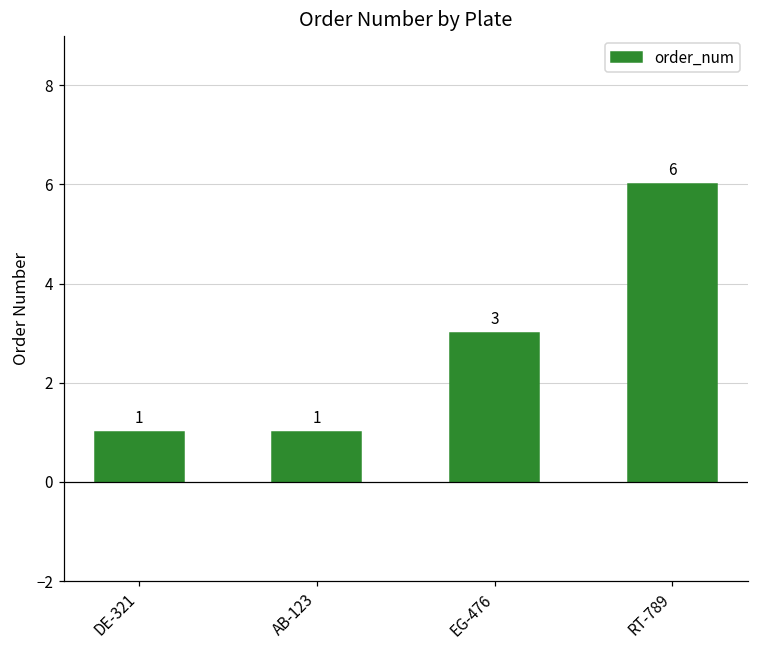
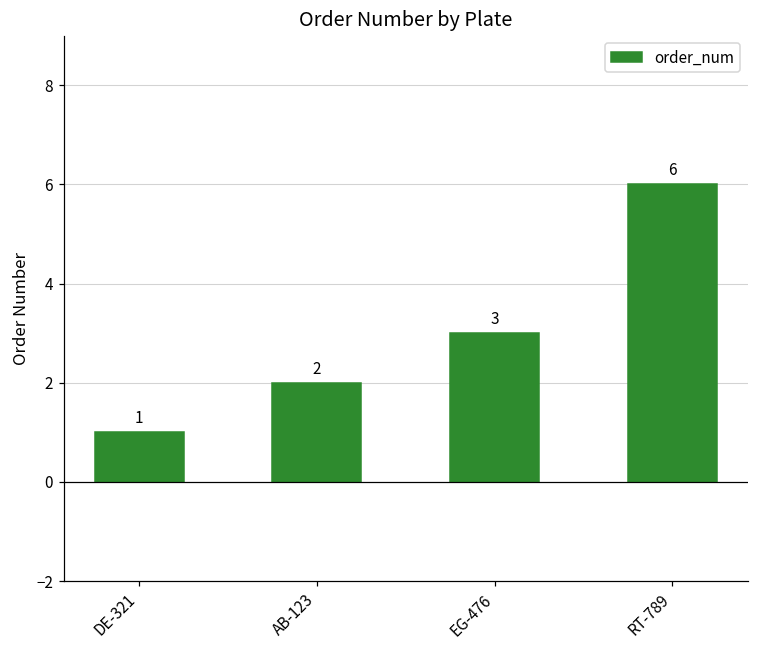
AB-123: 1 -> 2
